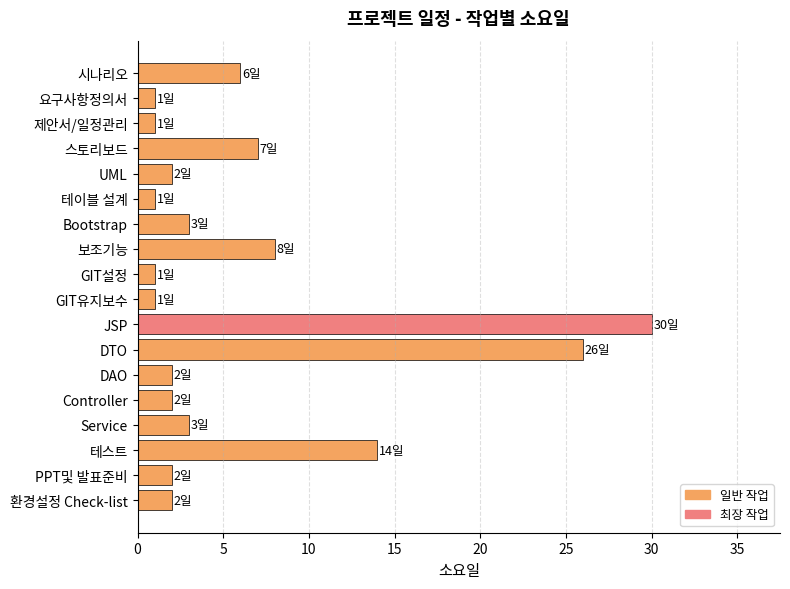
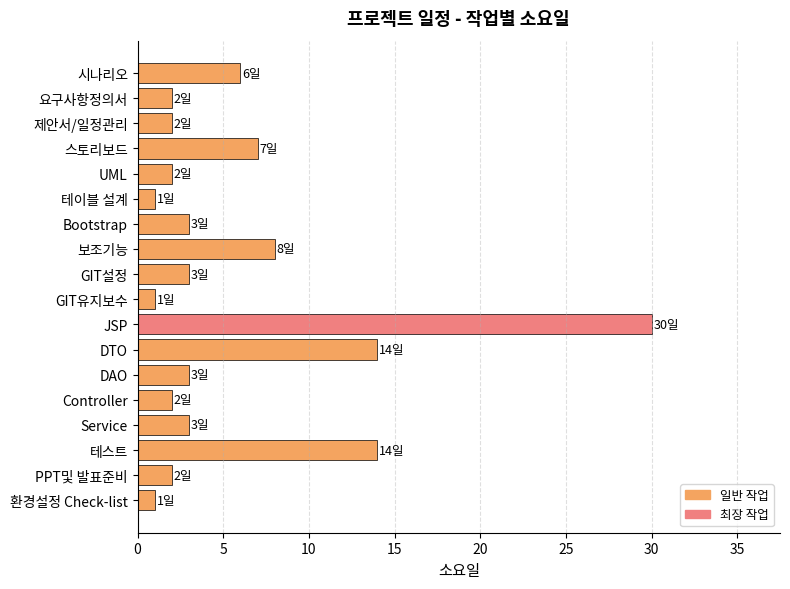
요구사항정의서: 1일 -> 2일
제안서/일정관리: 1일 -> 2일
GIT설정: 1일 -> 3일
DTO: 26일 -> 14일
DAO: 2일 -> 3일
환경설정 Check-list: 2일 -> 1일
